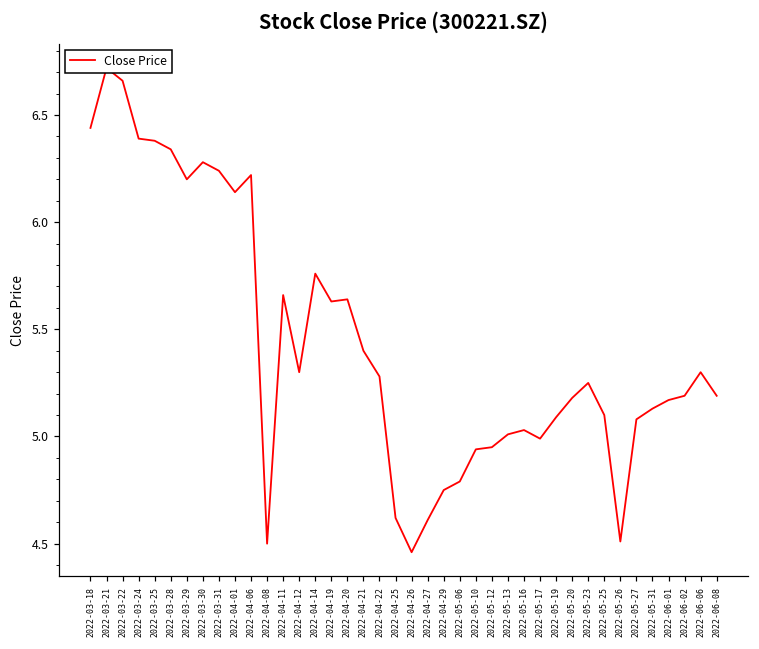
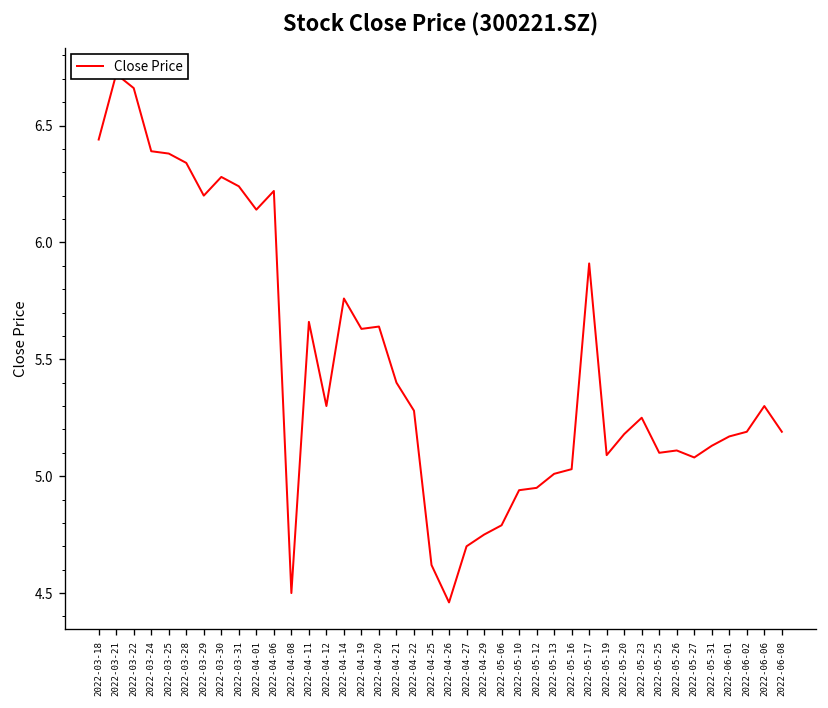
2022-04-27: 4.61 -> 4.70
2022-05-17: 4.99 -> 5.91
2022-05-26: 4.51 -> 5.11
